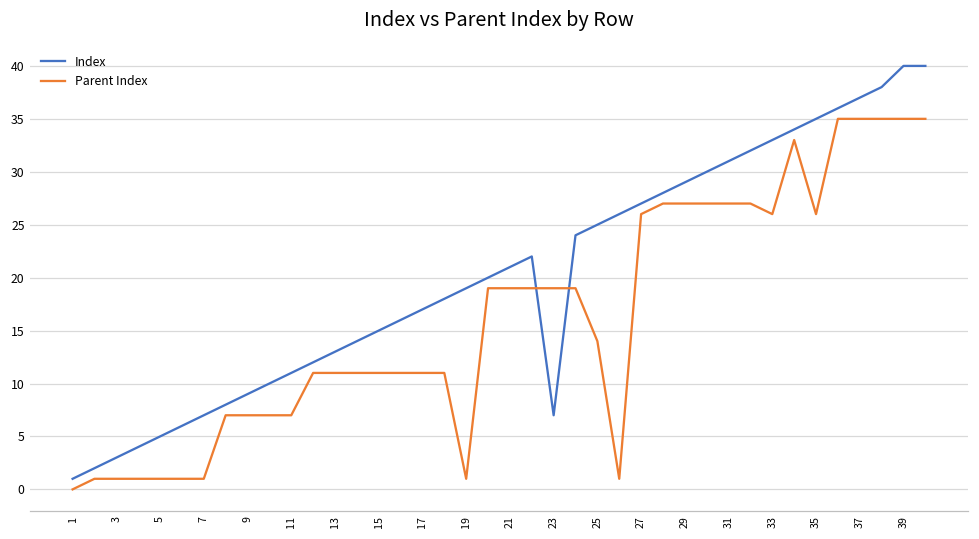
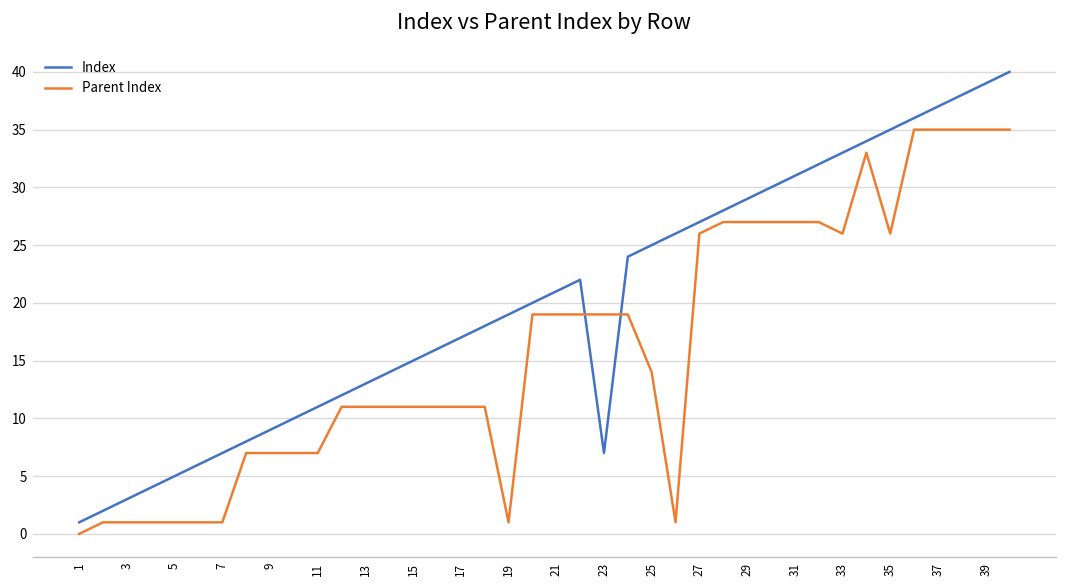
Index, 39: 40 -> 39
